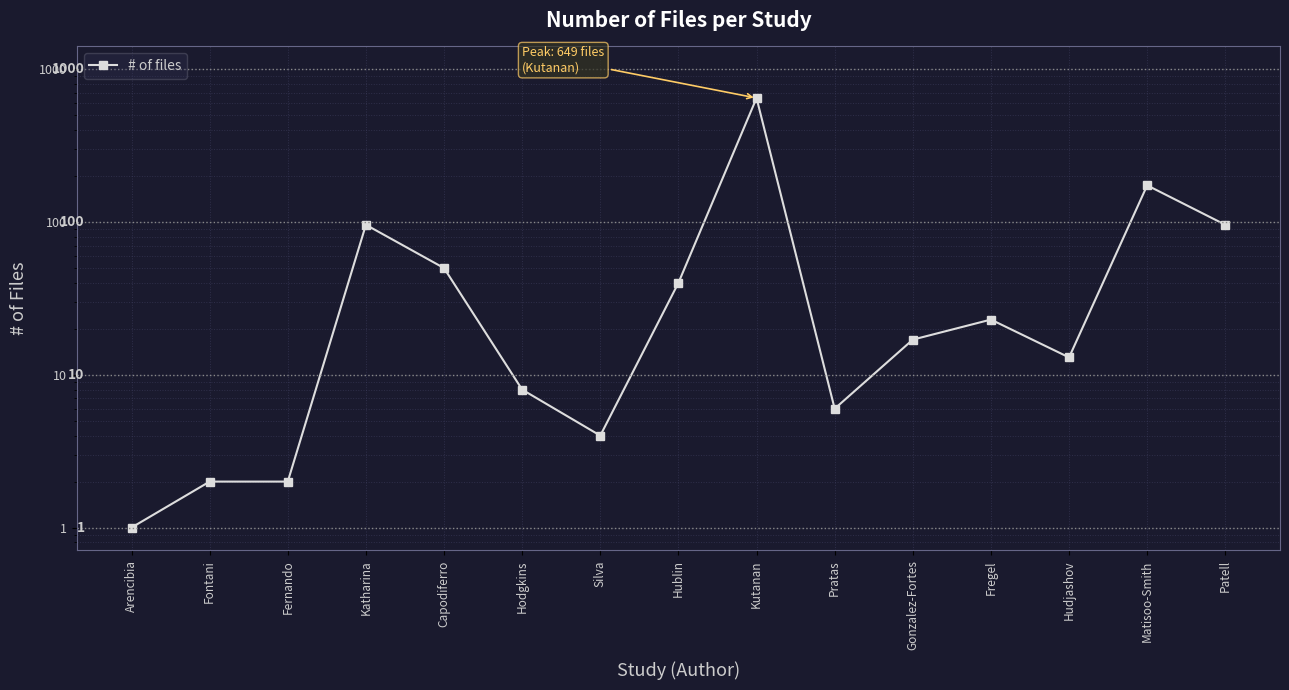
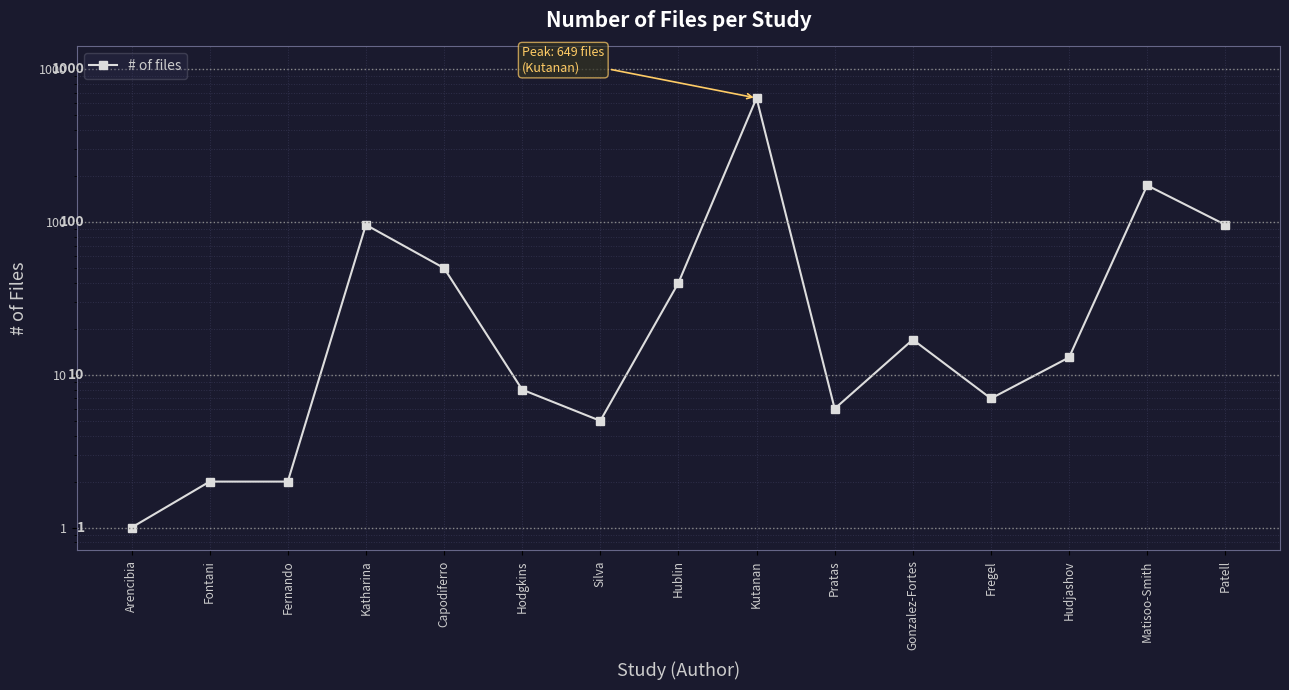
Silva: 4 -> 5
Fregel: 23 -> 7
